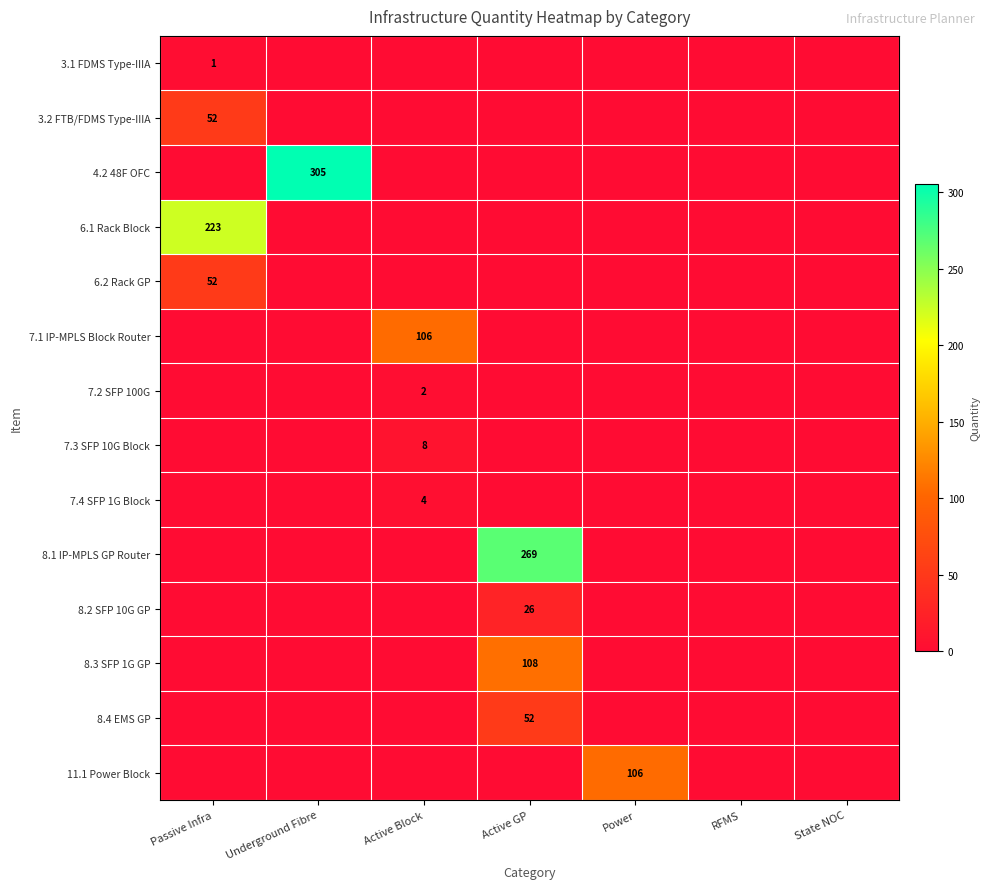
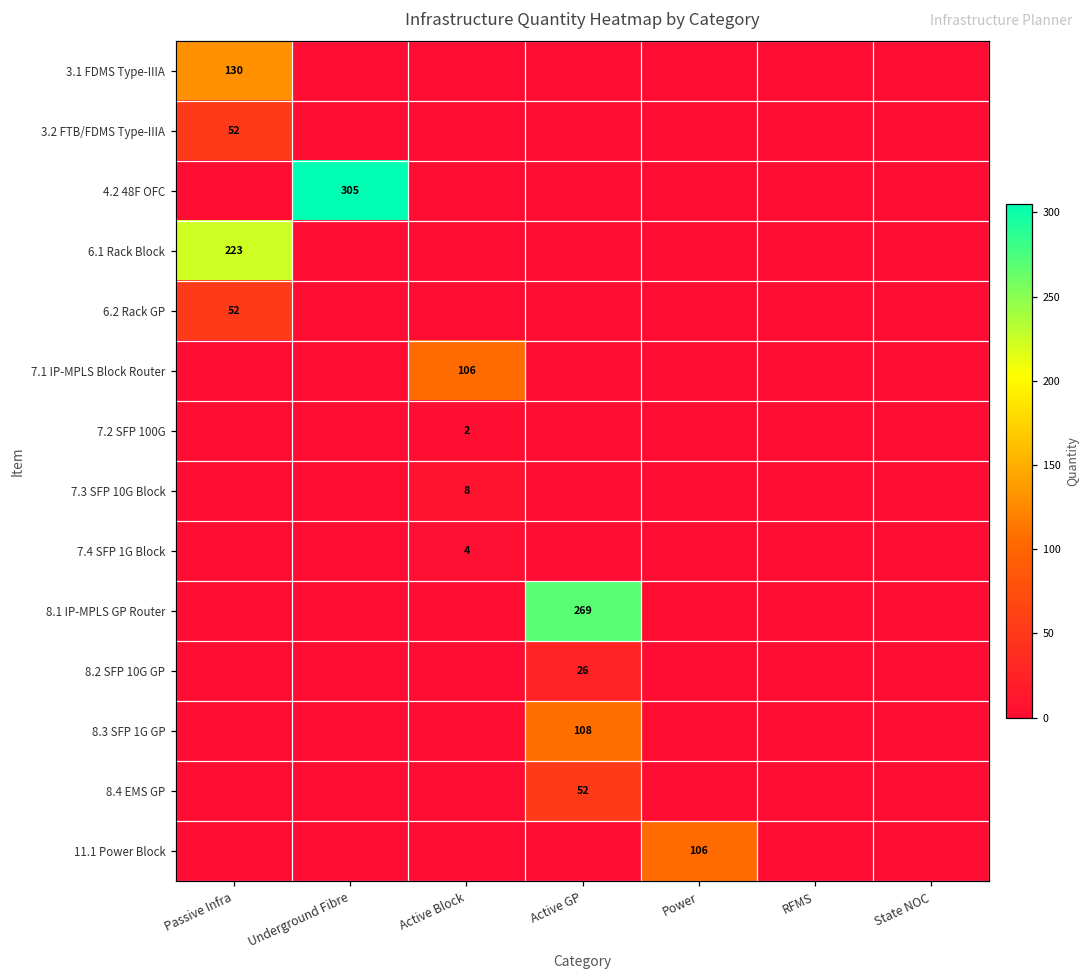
3.1 FDMS Type-IIIA, Passive Infra: 1 -> 130
